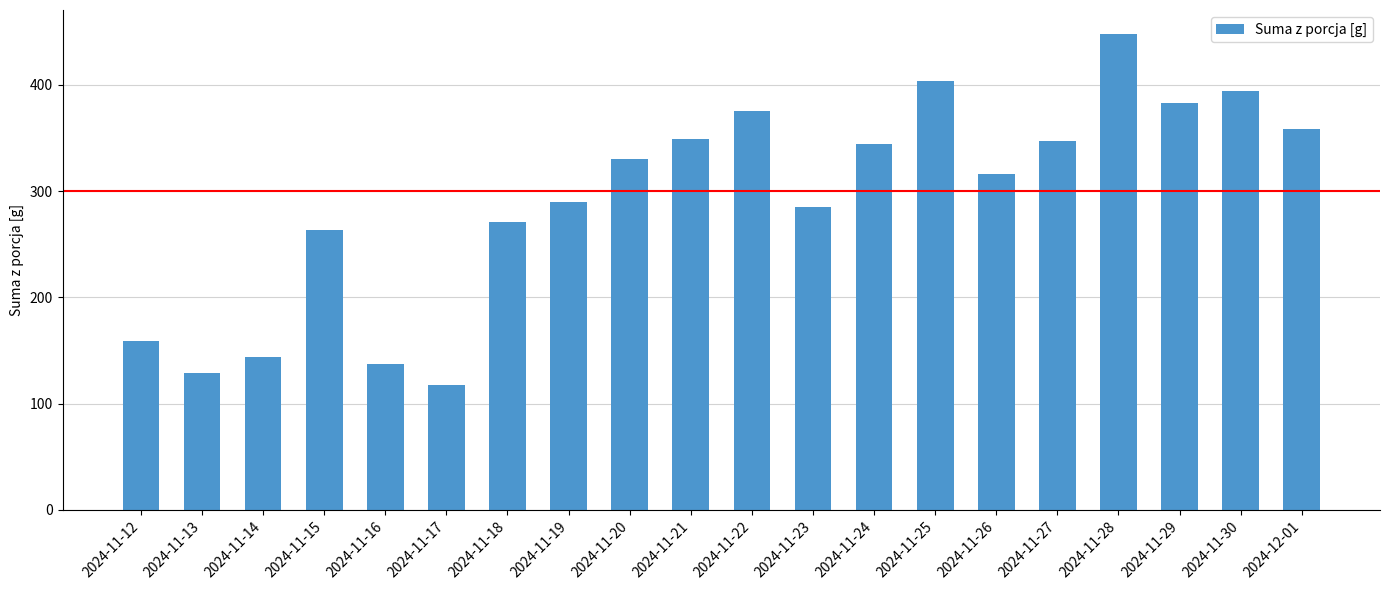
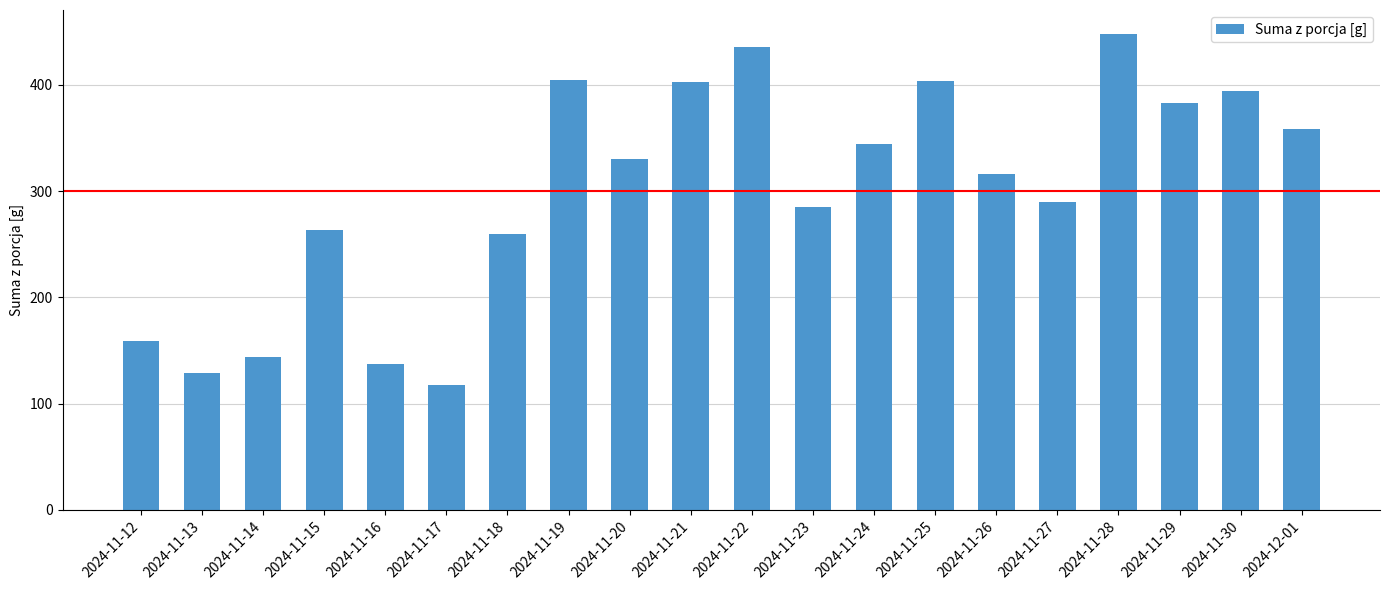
2024-11-18: 271 -> 260
2024-11-19: 290 -> 405
2024-11-21: 349 -> 403
2024-11-22: 375 -> 436
2024-11-27: 347 -> 290
